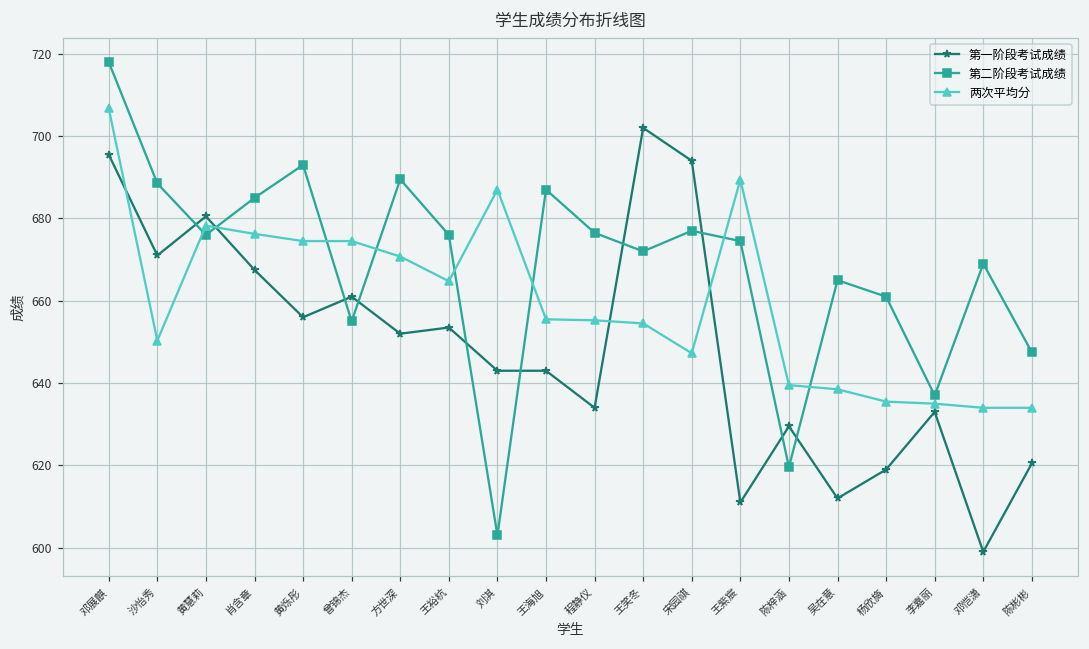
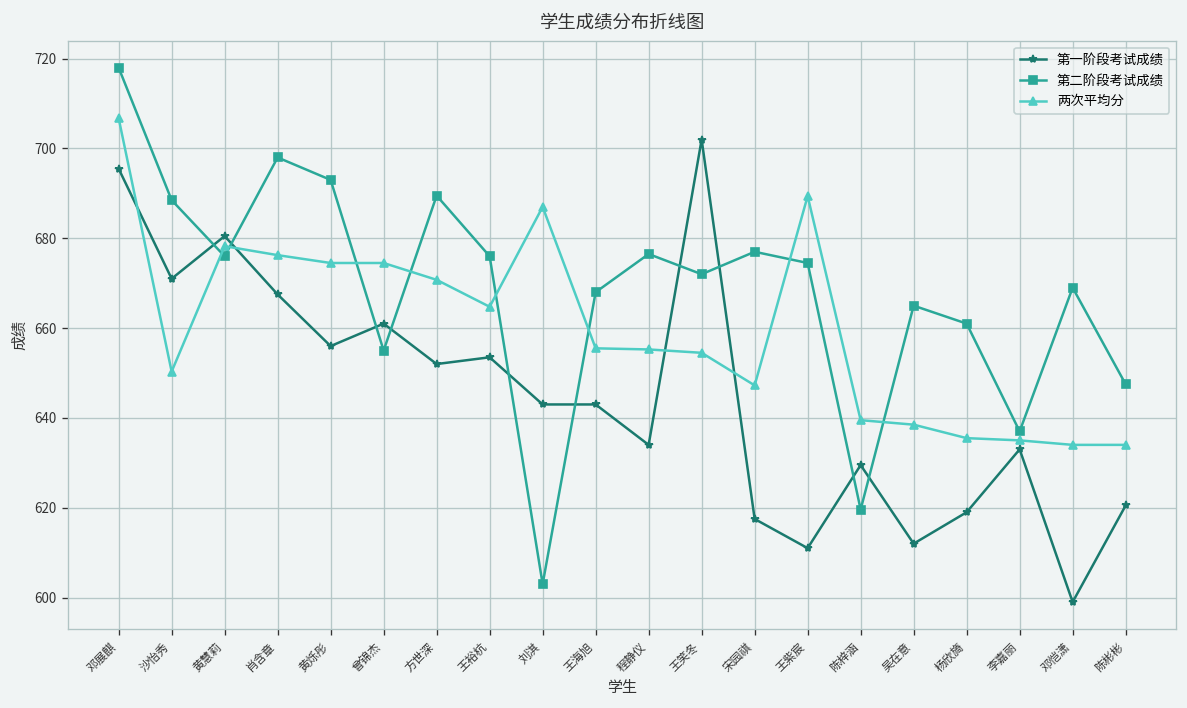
第二阶段考试成绩, 肖含章: 685 -> 698
第二阶段考试成绩, 王海旭: 687 -> 668
第一阶段考试成绩, 宋园祺: 694 -> 618
